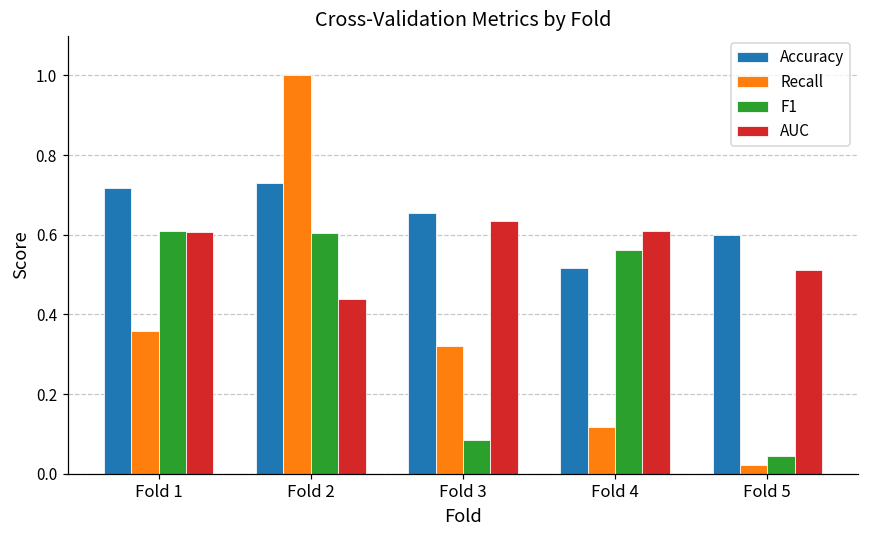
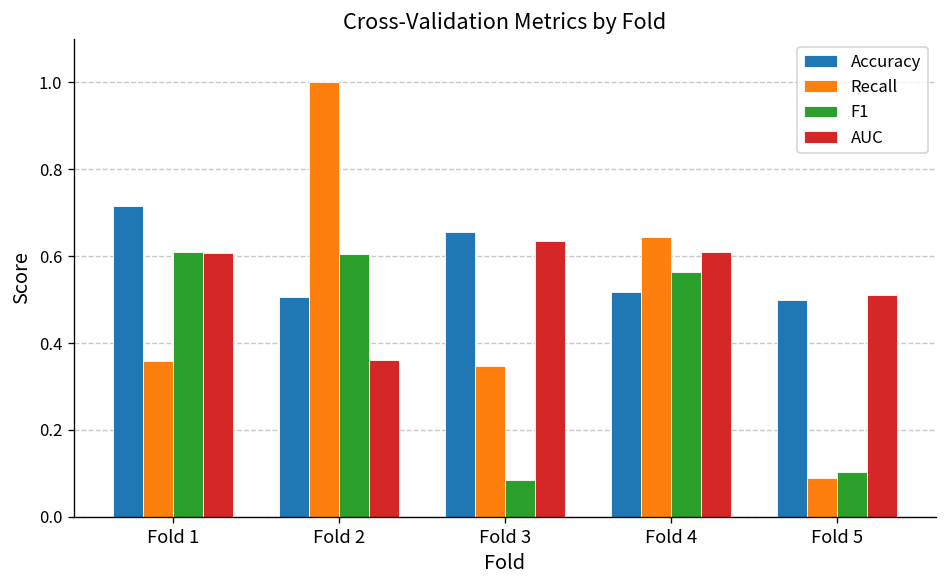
Accuracy, Fold 2: 0.73 -> 0.51
AUC, Fold 2: 0.44 -> 0.36
Recall, Fold 3: 0.32 -> 0.35
Recall, Fold 4: 0.12 -> 0.64
Accuracy, Fold 5: 0.6 -> 0.5
Recall, Fold 5: 0.02 -> 0.09
F1, Fold 5: 0.04 -> 0.10
